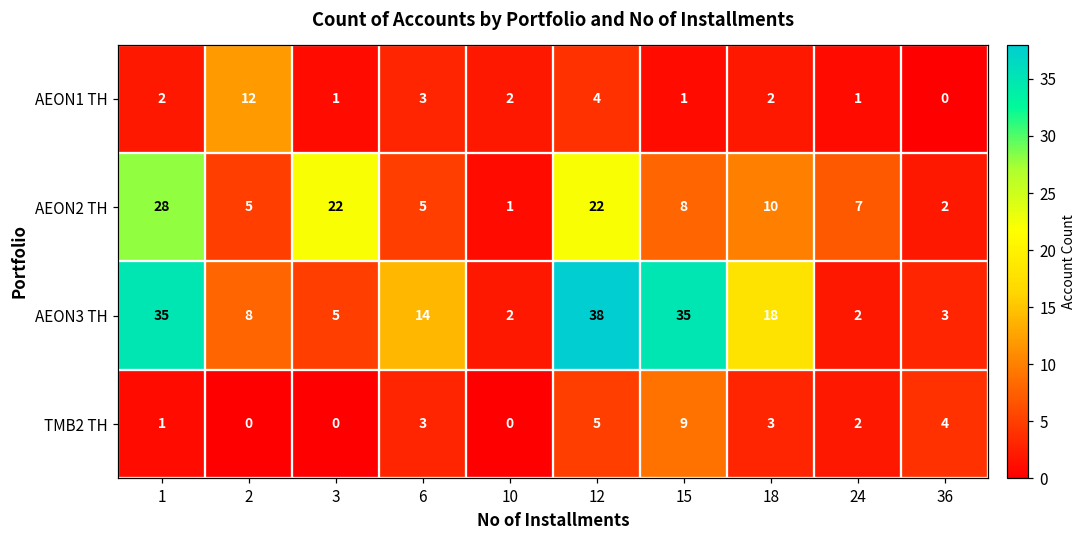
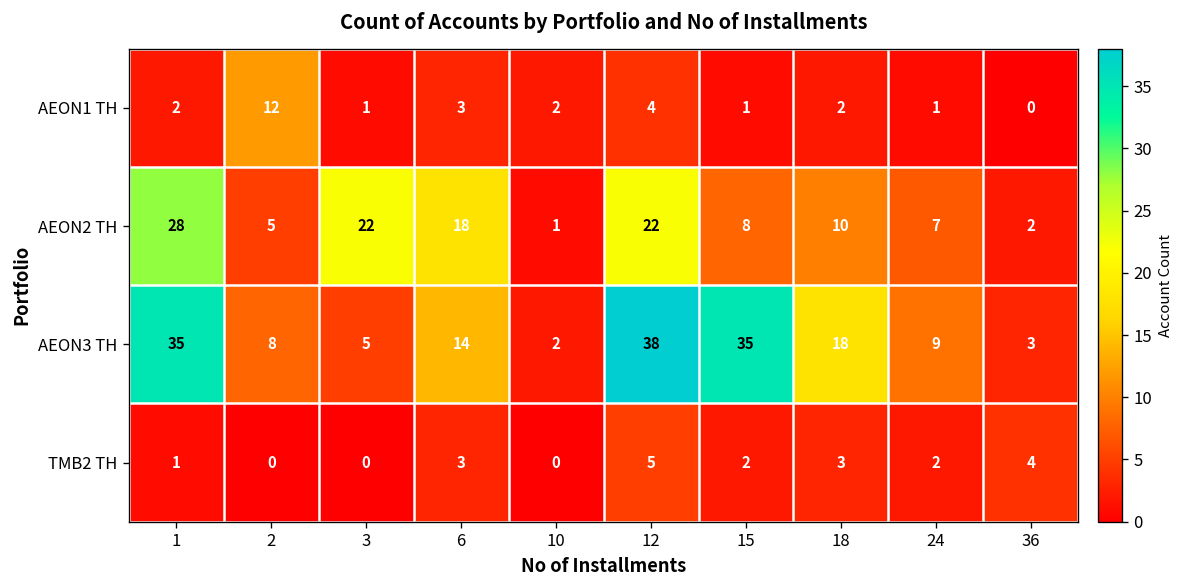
AEON2 TH, 6: 5 -> 18
AEON3 TH, 24: 2 -> 9
TMB2 TH, 15: 9 -> 2
